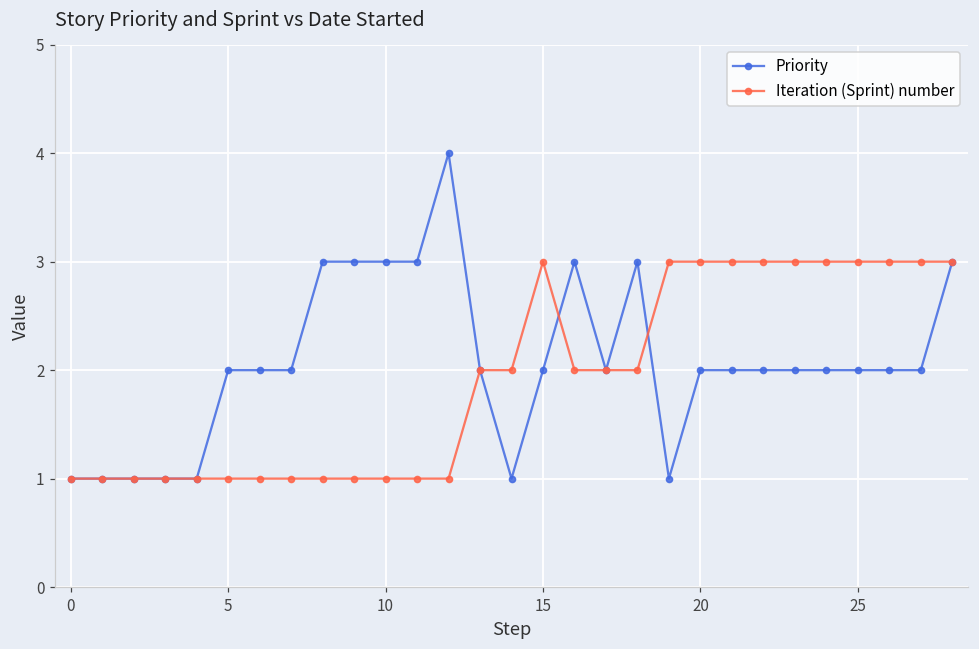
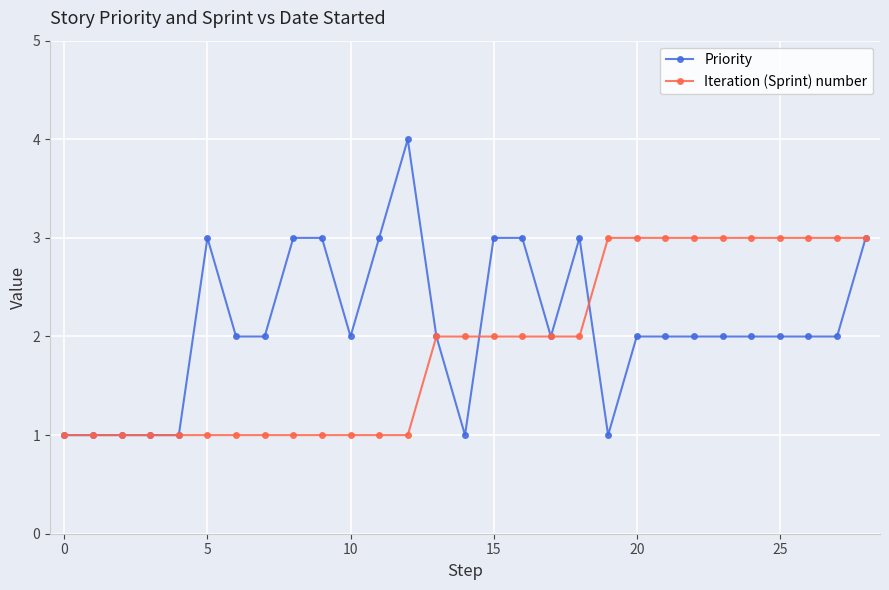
Priority, 5: 2 -> 3
Priority, 10: 3 -> 2
Priority, 15: 2 -> 3
Iteration (Sprint) number, 15: 3 -> 2
